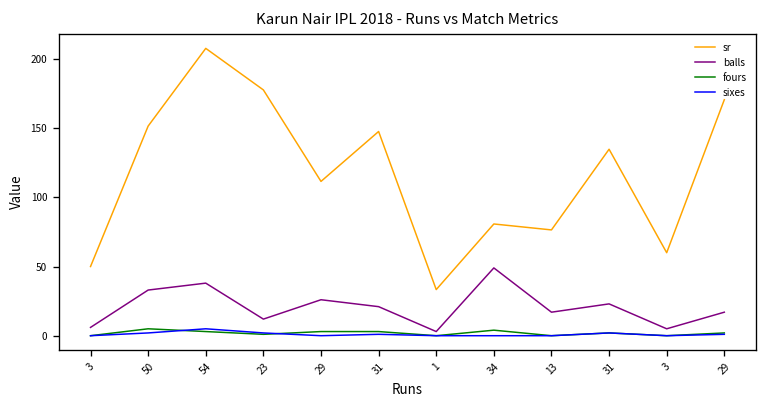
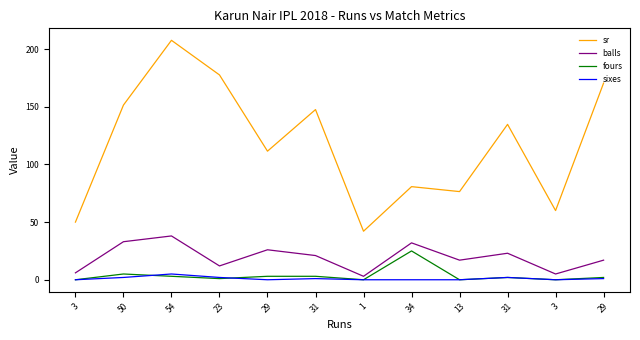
sr, 1: 33 -> 42
balls, 34: 49 -> 32
fours, 34: 4 -> 25
